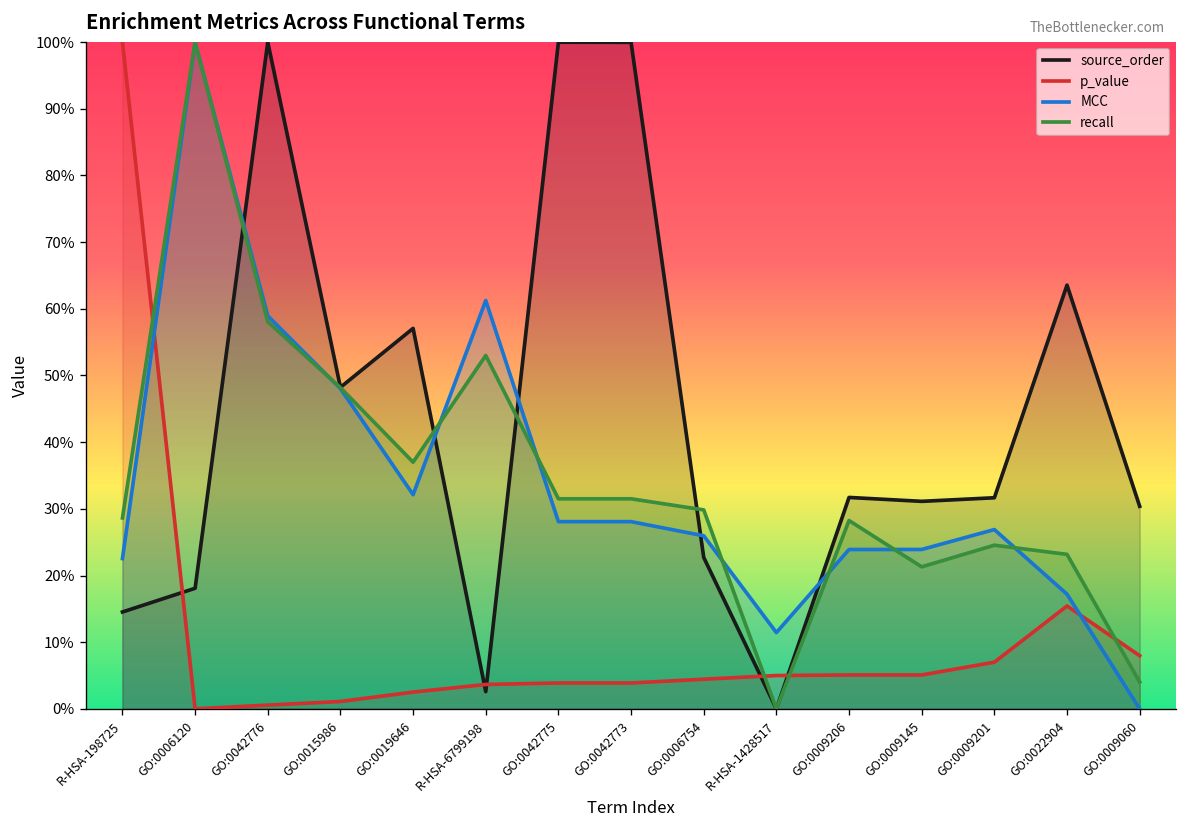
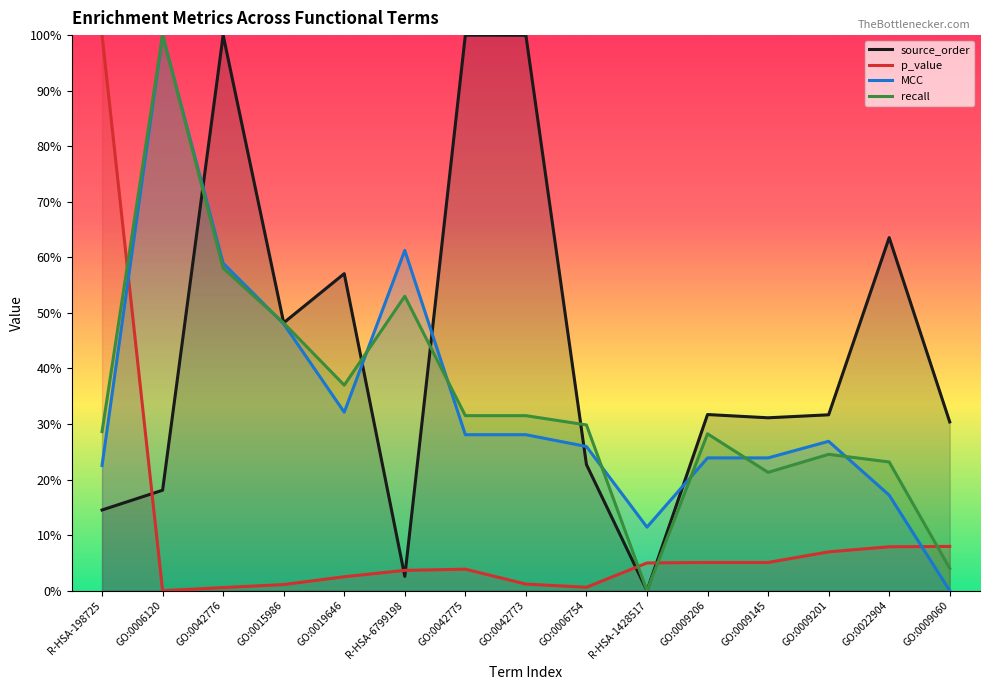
p_value, GO:0042773: 4% -> 1%
p_value, GO:0006754: 4% -> 1%
p_value, GO:0022904: 15% -> 8%
